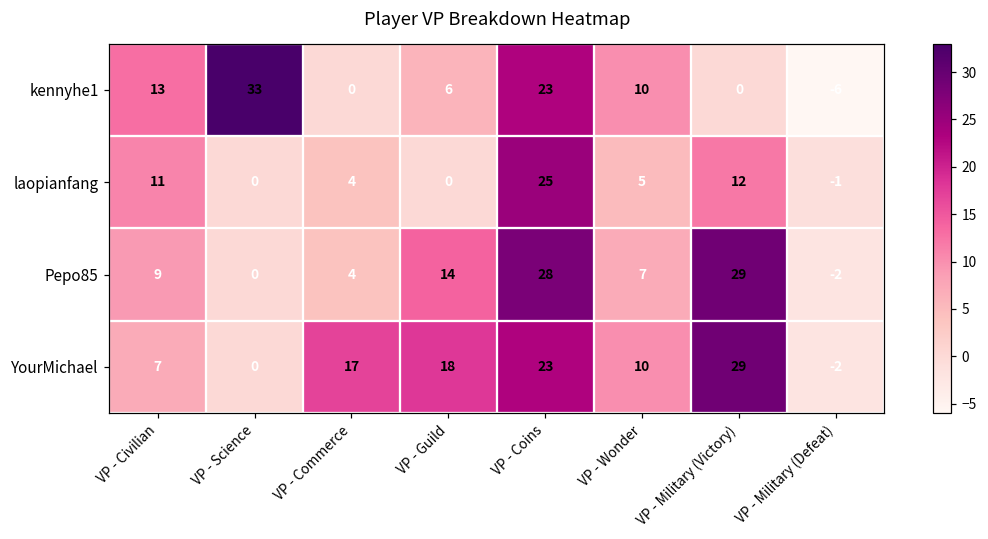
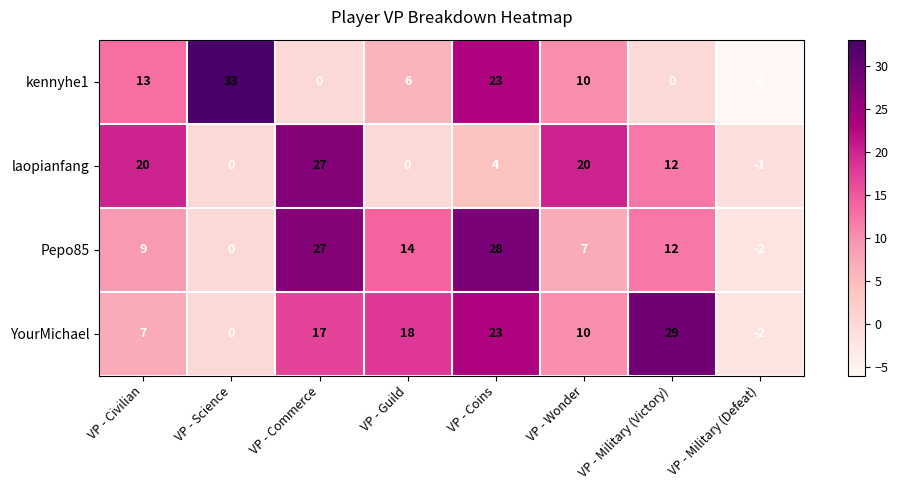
laopianfang, VP - Civilian: 11 -> 20
laopianfang, VP - Commerce: 4 -> 27
laopianfang, VP - Coins: 25 -> 4
laopianfang, VP - Wonder: 5 -> 20
Pepo85, VP - Commerce: 4 -> 27
Pepo85, VP - Military (Victory): 29 -> 12
